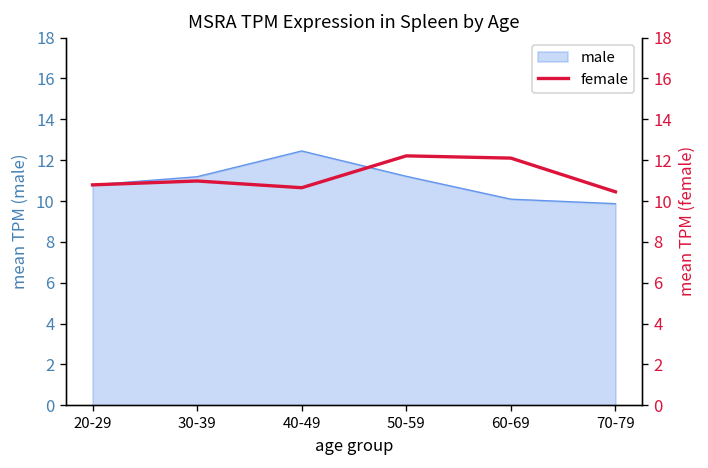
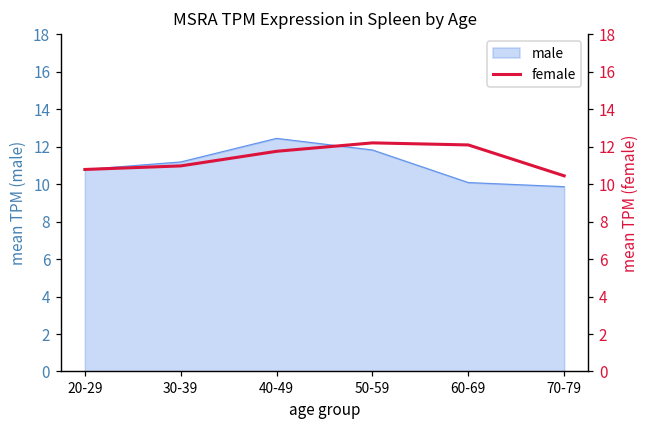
male, 50-59: 11.2 -> 11.8
female, 40-49: 10.7 -> 11.8
